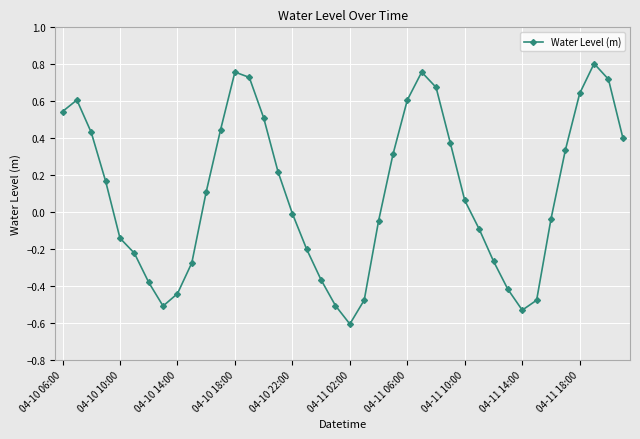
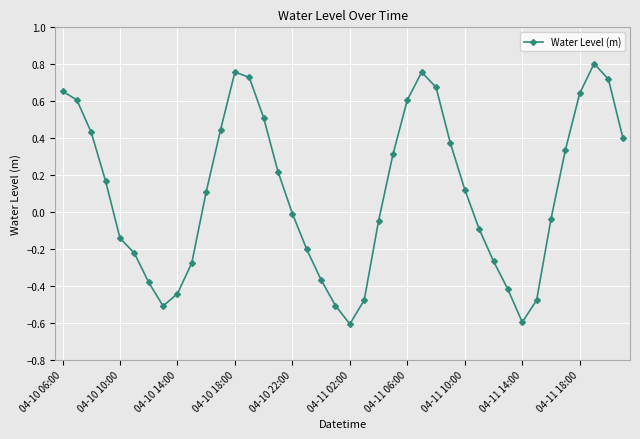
04-10 06:00: 0.54 -> 0.65
04-11 10:00: 0.06 -> 0.12
04-11 14:00: -0.53 -> -0.60
